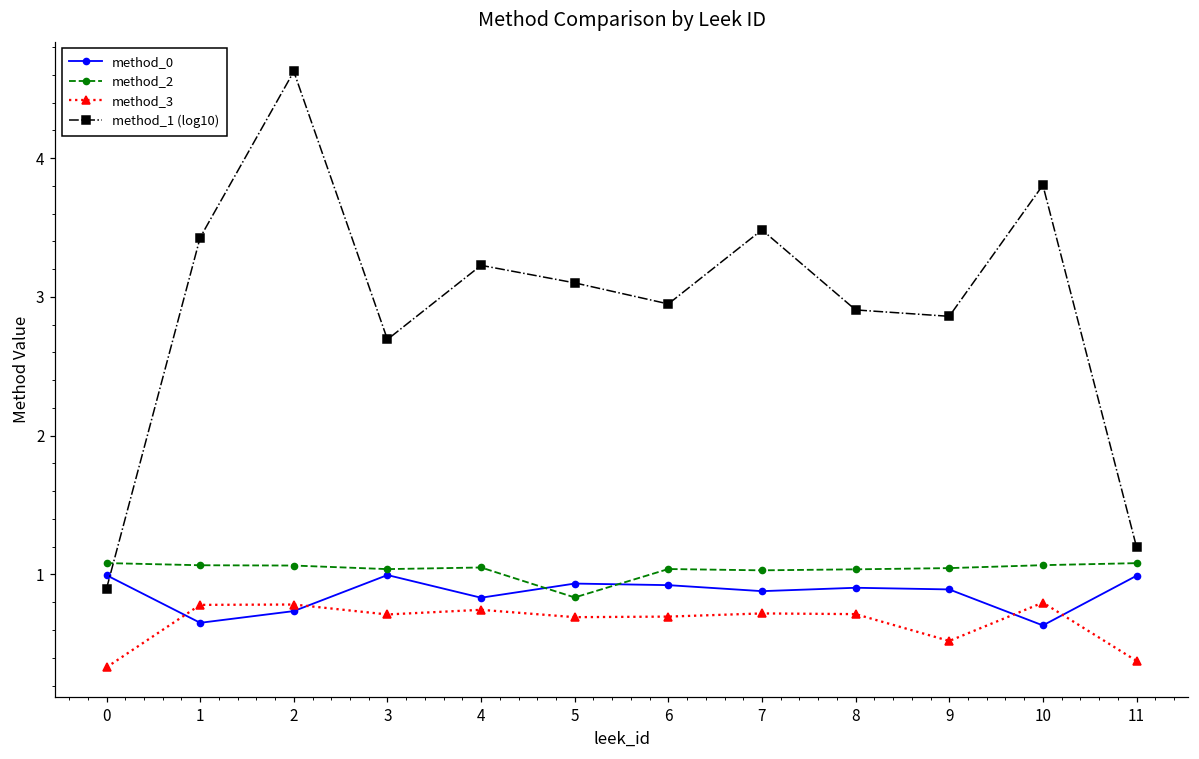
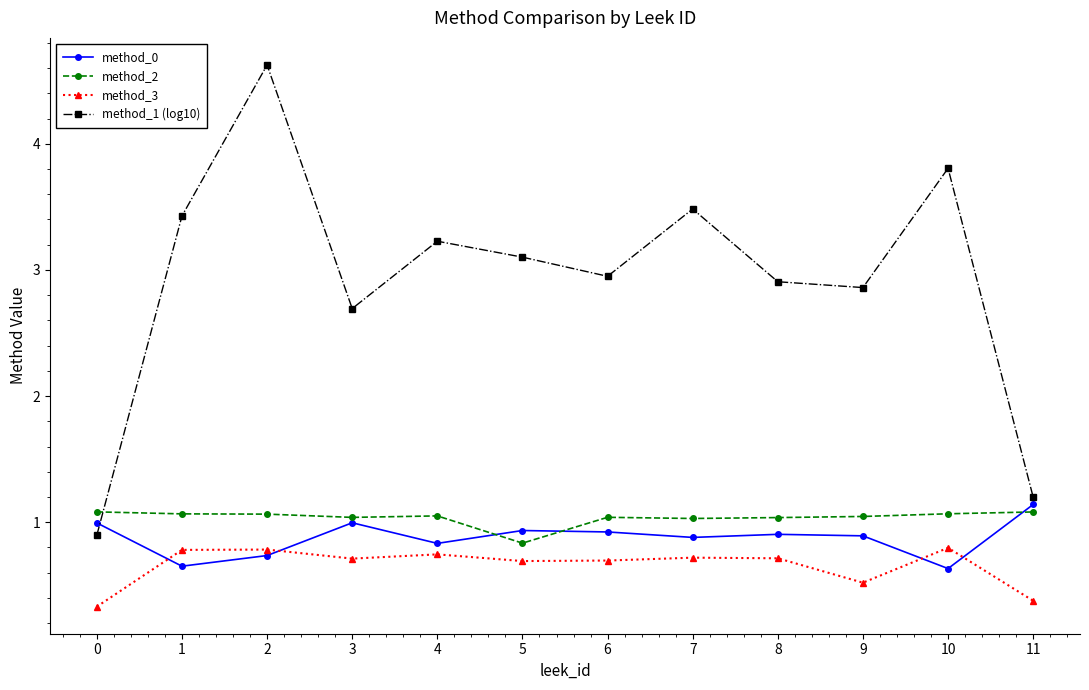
method_0, 11: 0.99 -> 1.14
